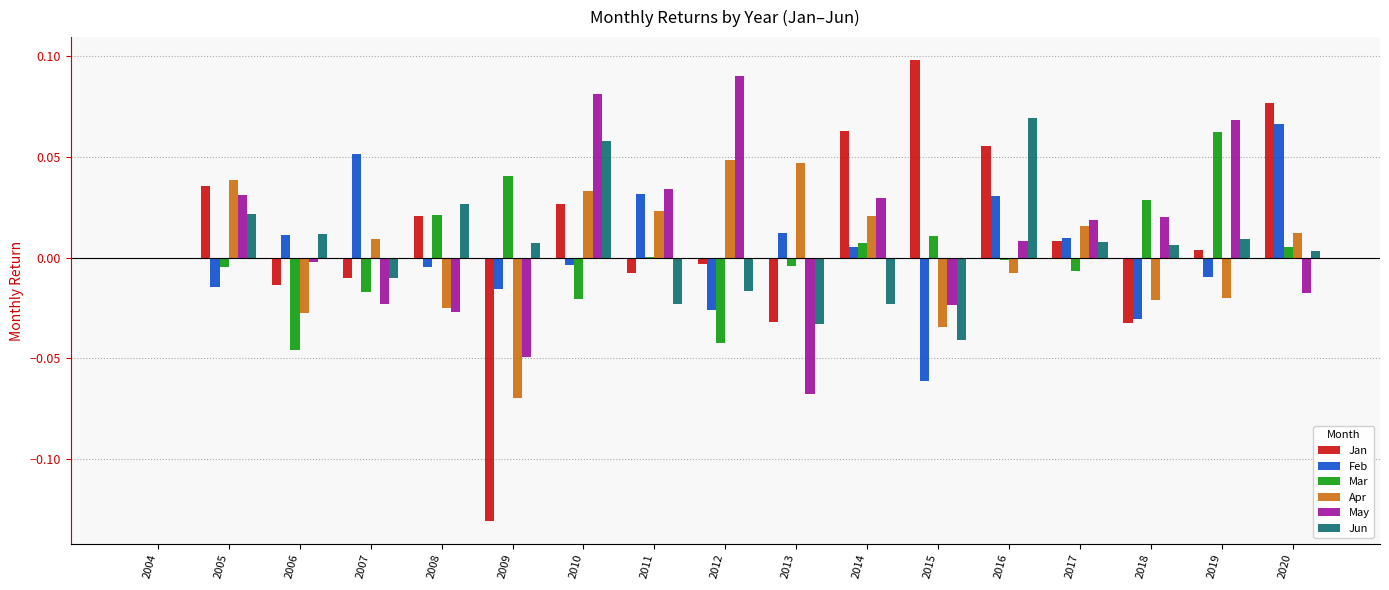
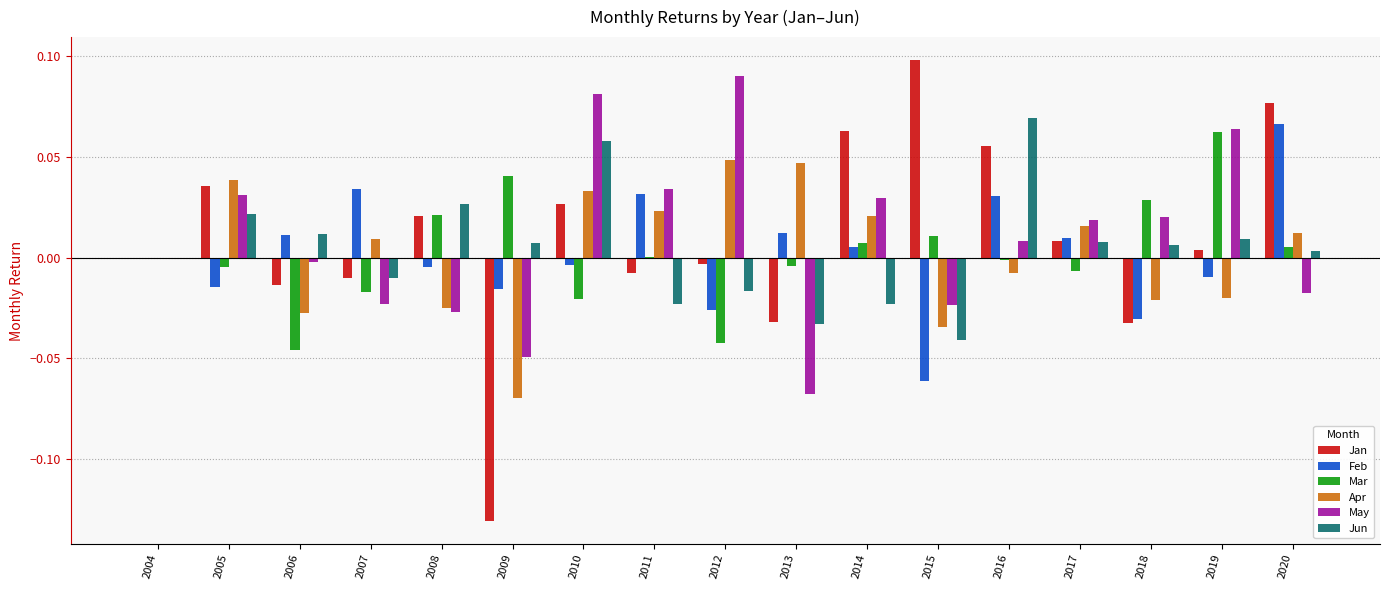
Feb, 2007: 0.052 -> 0.034
May, 2019: 0.068 -> 0.064
